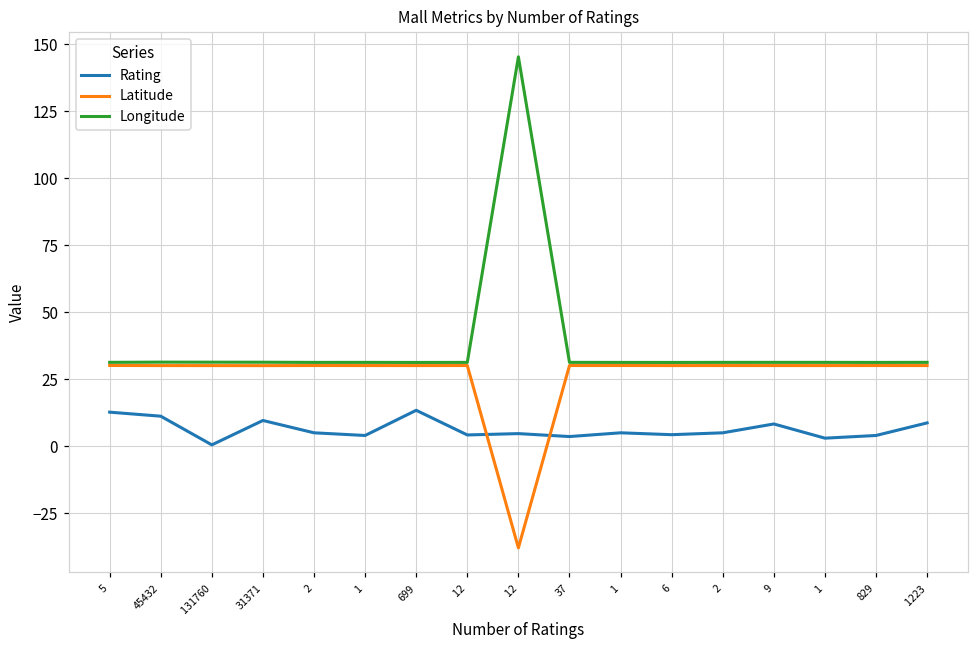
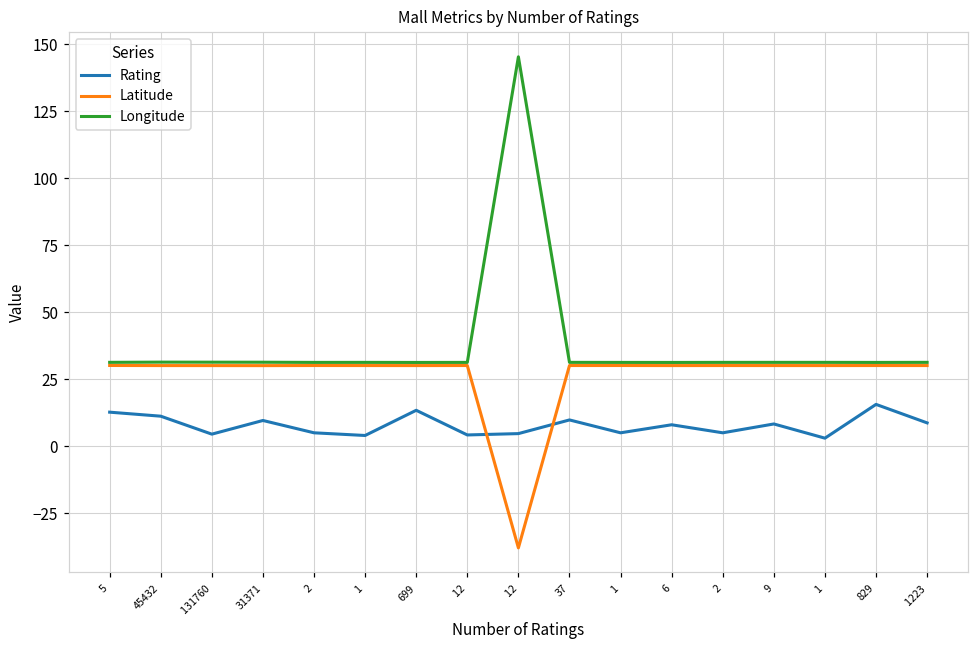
Rating, 131760: 1 -> 5
Rating, 37: 4 -> 10
Rating, 6: 4 -> 8
Rating, 829: 4 -> 16
